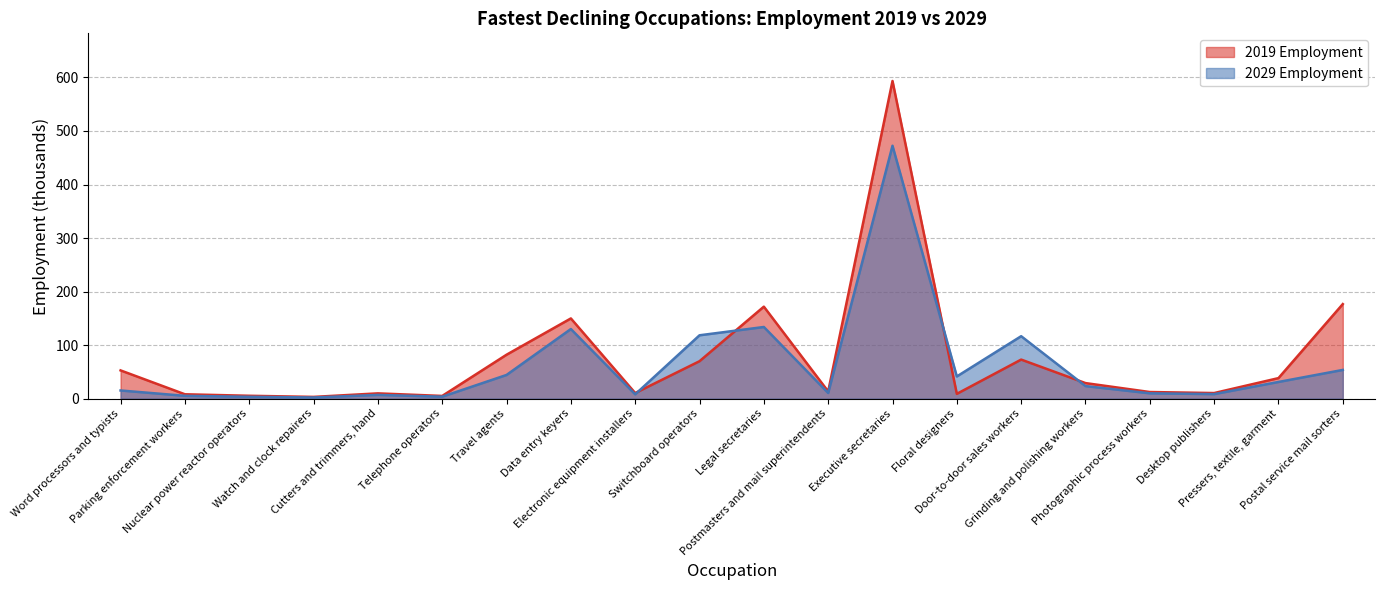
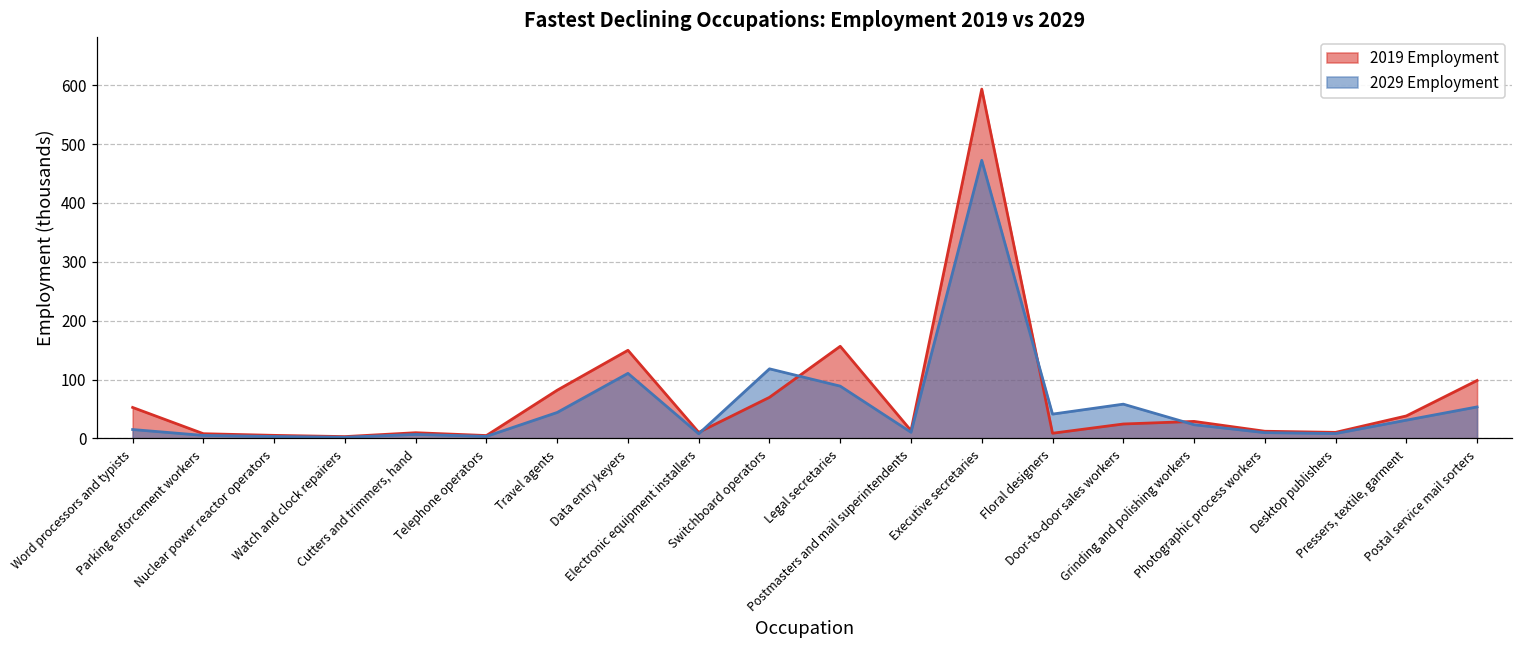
2029 Employment, Data entry keyers: 130 -> 110
2019 Employment, Legal secretaries: 170 -> 160
2029 Employment, Legal secretaries: 130 -> 90
2019 Employment, Door-to-door sales workers: 70 -> 20
2029 Employment, Door-to-door sales workers: 120 -> 60
2019 Employment, Postal service mail sorters: 180 -> 100
